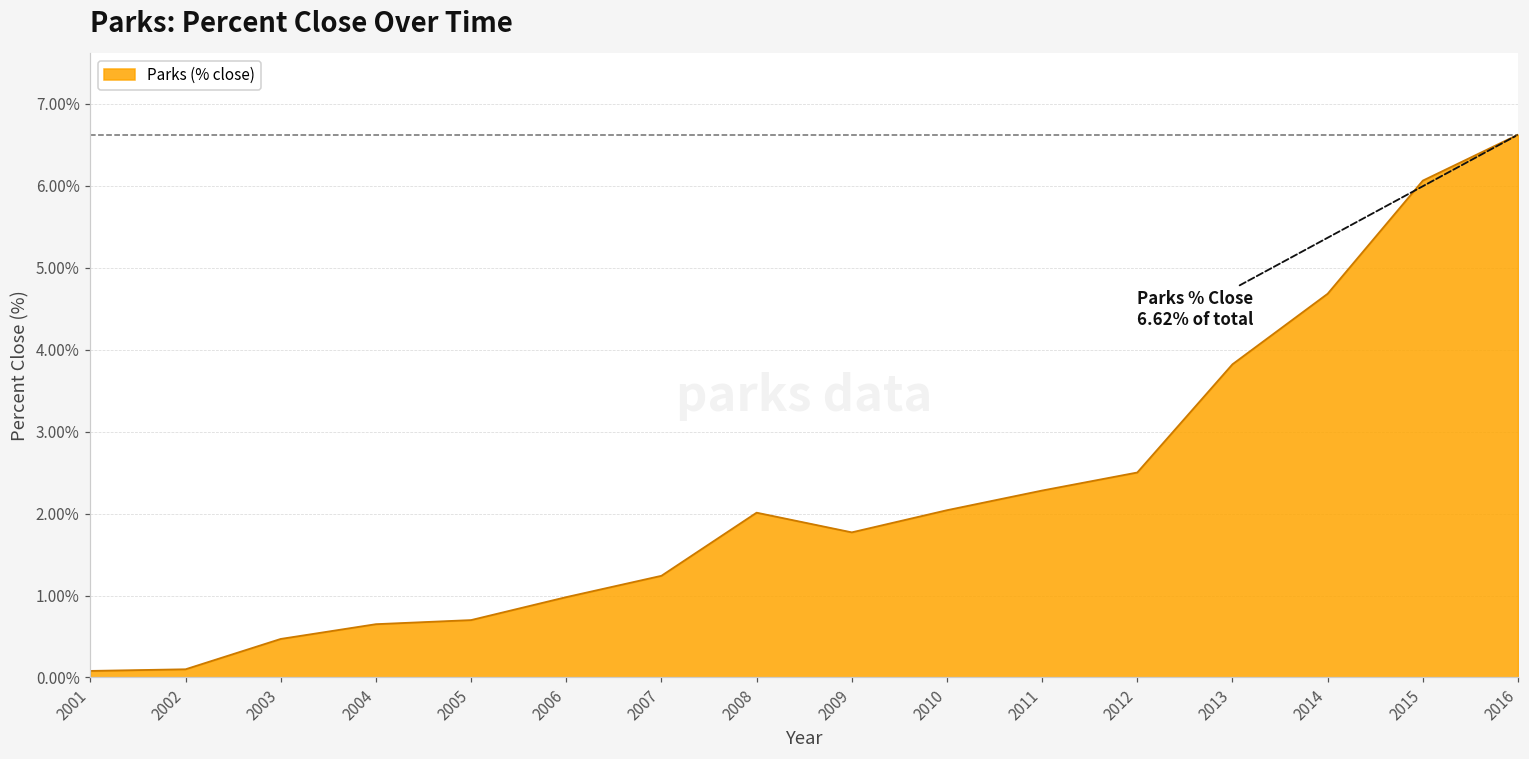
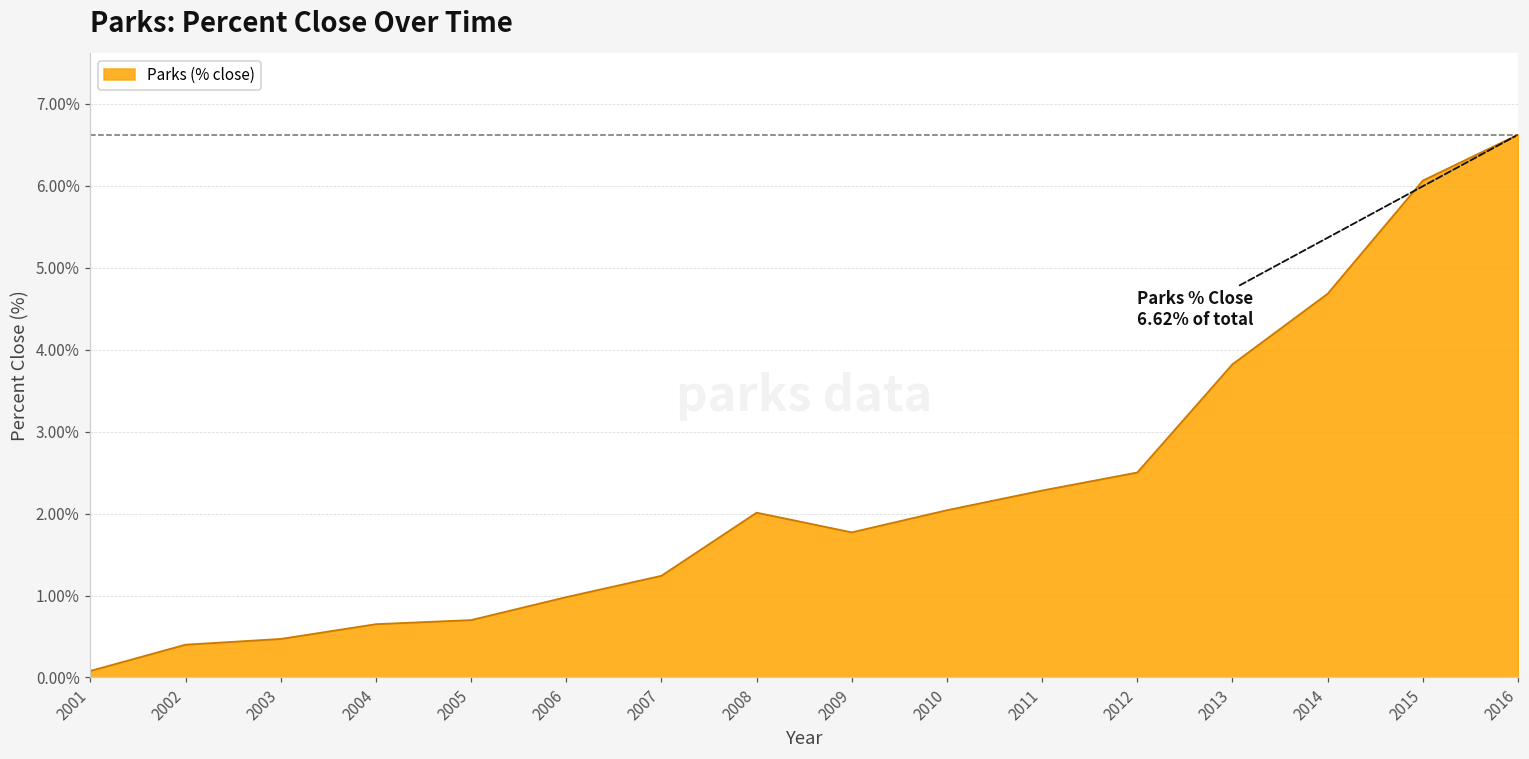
2002: 0.1% -> 0.4%
